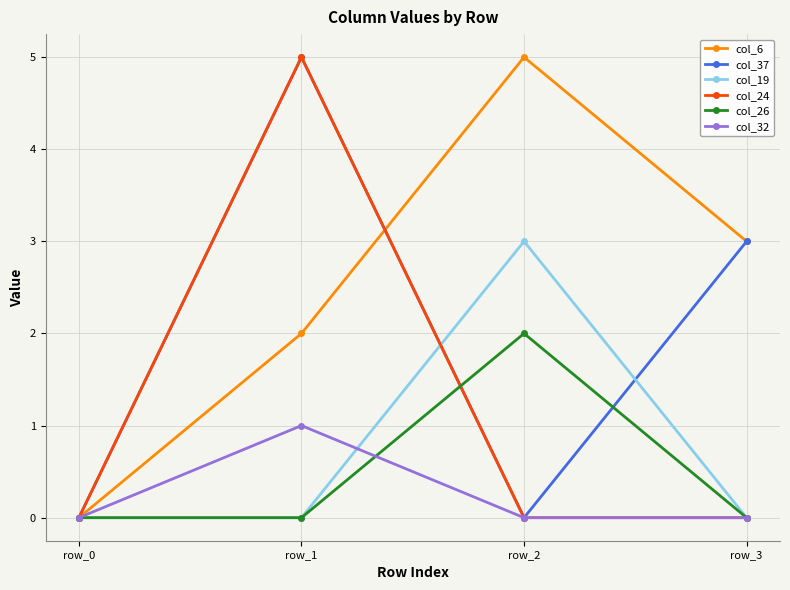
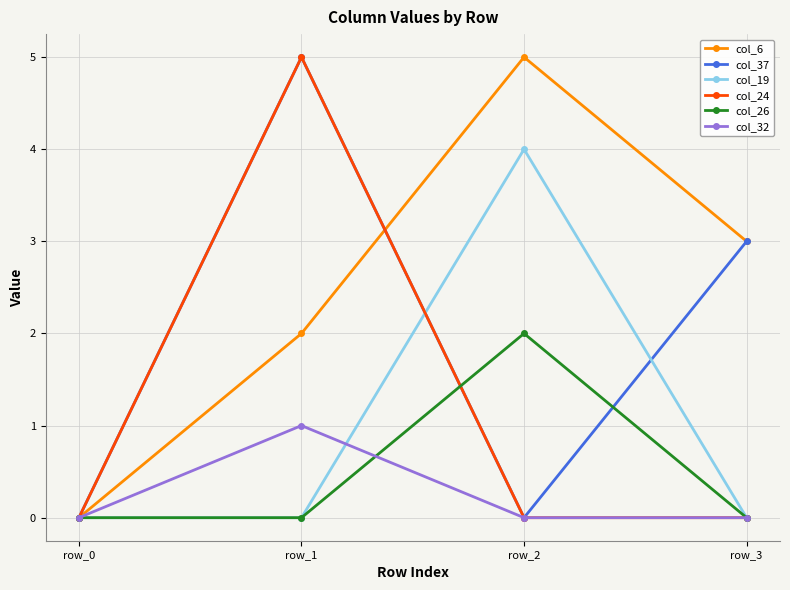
col_19, row_2: 3 -> 4
